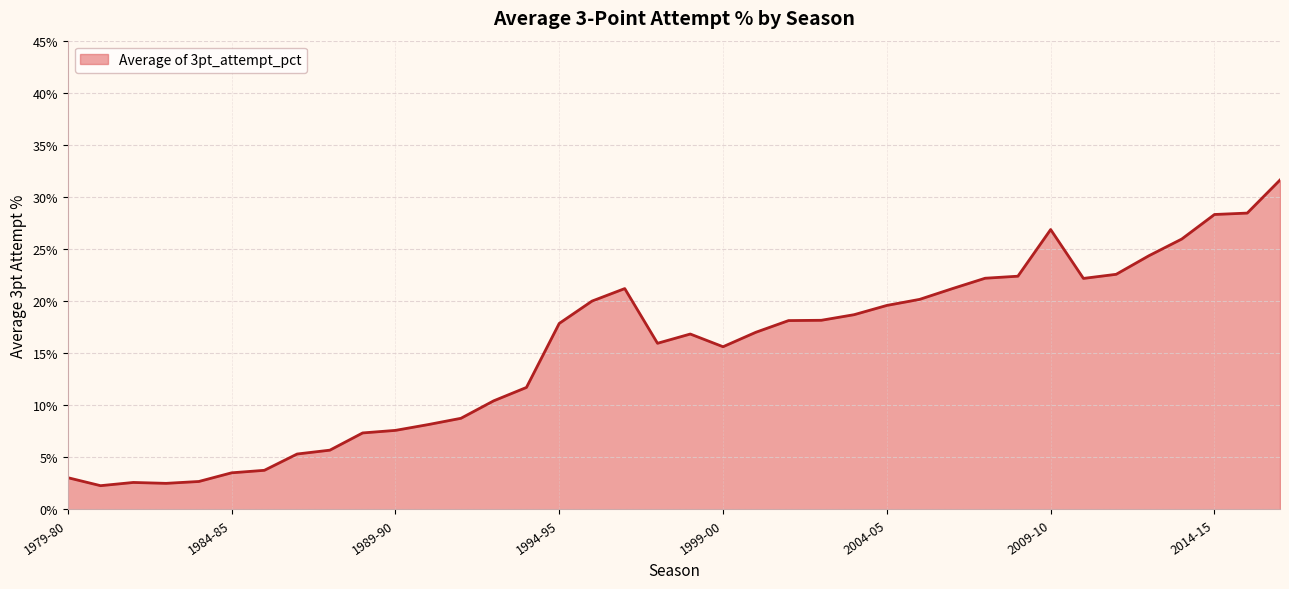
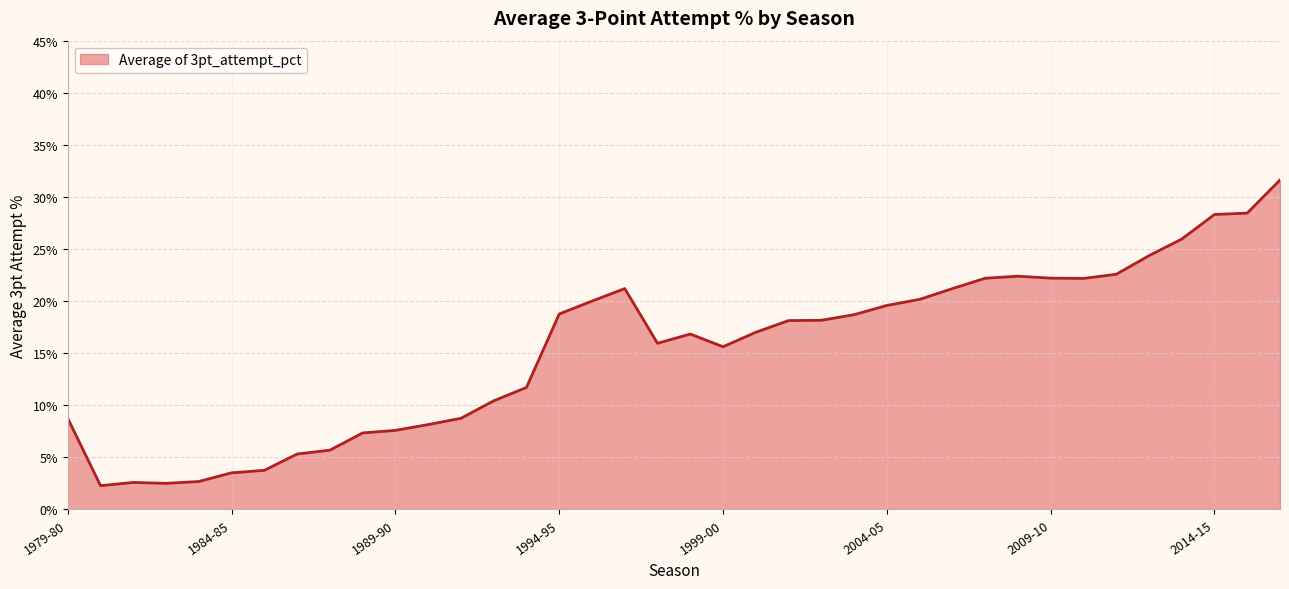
1979-80: 3.1% -> 8.7%
1994-95: 17.9% -> 18.8%
2009-10: 26.9% -> 22.2%
